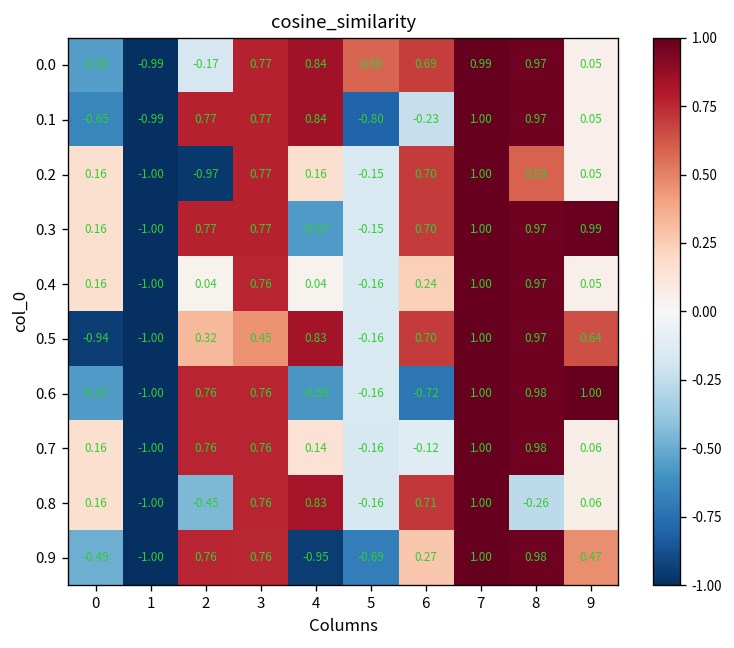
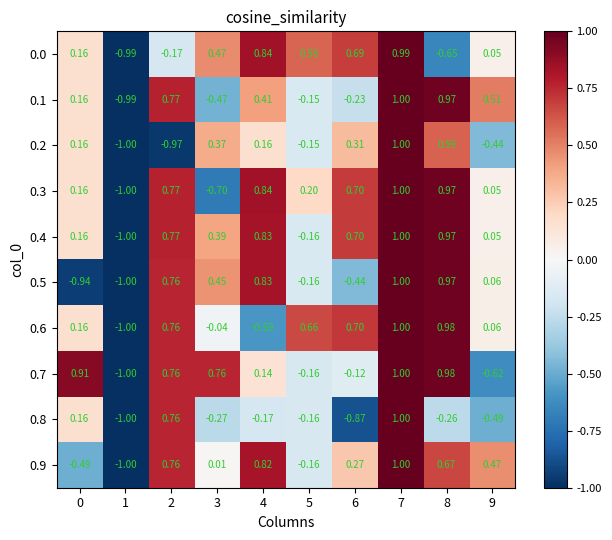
0.0, 0: -0.55 -> 0.16
0.0, 3: 0.77 -> 0.47
0.0, 8: 0.97 -> -0.65
0.1, 0: -0.65 -> 0.16
0.1, 3: 0.77 -> -0.47
0.1, 4: 0.84 -> 0.41
0.1, 5: -0.80 -> -0.15
0.1, 9: 0.05 -> 0.51
0.2, 3: 0.77 -> 0.37
0.2, 6: 0.70 -> 0.31
0.2, 9: 0.05 -> -0.44
0.3, 3: 0.77 -> -0.70
0.3, 4: -0.57 -> 0.84
0.3, 5: -0.15 -> 0.20
0.3, 9: 0.99 -> 0.05
0.4, 2: 0.04 -> 0.77
0.4, 3: 0.76 -> 0.39
0.4, 4: 0.04 -> 0.83
0.4, 6: 0.24 -> 0.70
0.5, 2: 0.32 -> 0.76
0.5, 6: 0.70 -> -0.44
0.5, 9: 0.64 -> 0.06
0.6, 0: -0.57 -> 0.16
0.6, 3: 0.76 -> -0.04
0.6, 5: -0.16 -> 0.66
0.6, 6: -0.72 -> 0.70
0.6, 9: 1.00 -> 0.06
0.7, 0: 0.16 -> 0.91
0.7, 9: 0.06 -> -0.62
0.8, 2: -0.45 -> 0.76
0.8, 3: 0.76 -> -0.27
0.8, 4: 0.83 -> -0.17
0.8, 6: 0.71 -> -0.87
0.8, 9: 0.06 -> -0.49
0.9, 3: 0.76 -> 0.01
0.9, 4: -0.95 -> 0.82
0.9, 5: -0.69 -> -0.16
0.9, 8: 0.98 -> 0.67
